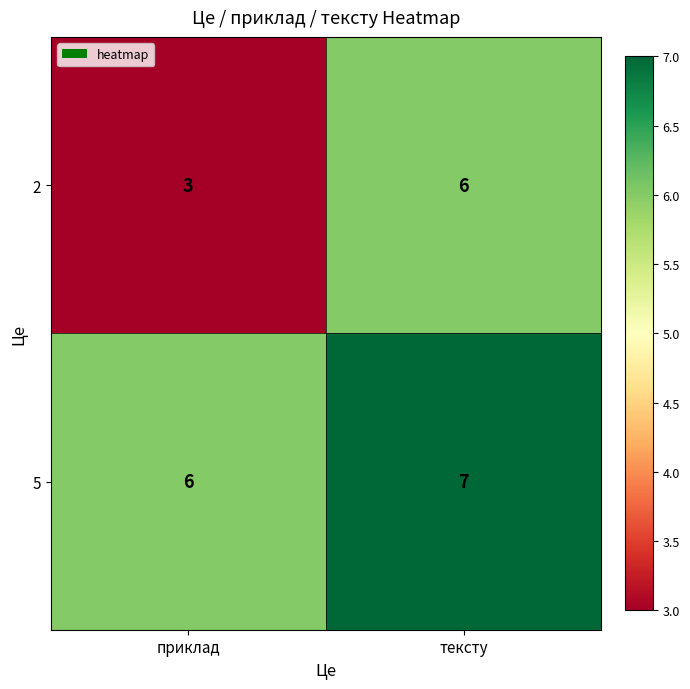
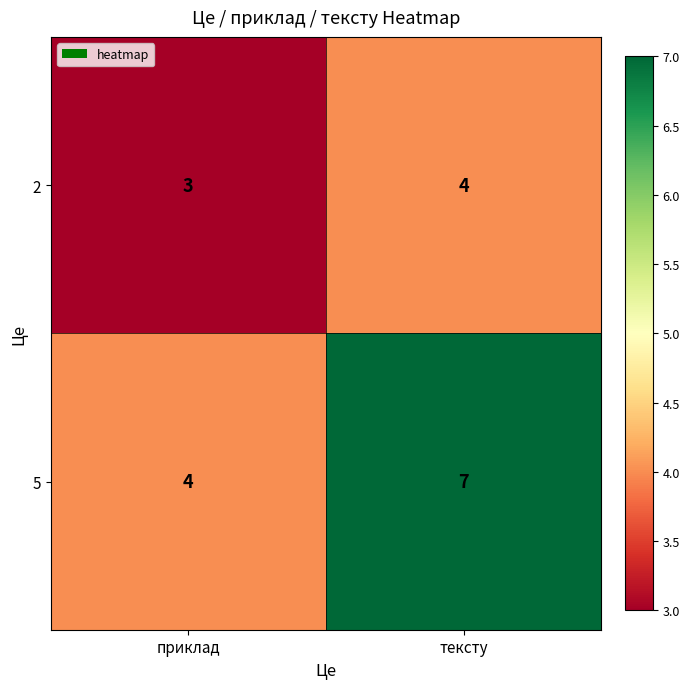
2, тексту: 6 -> 4
5, приклад: 6 -> 4
